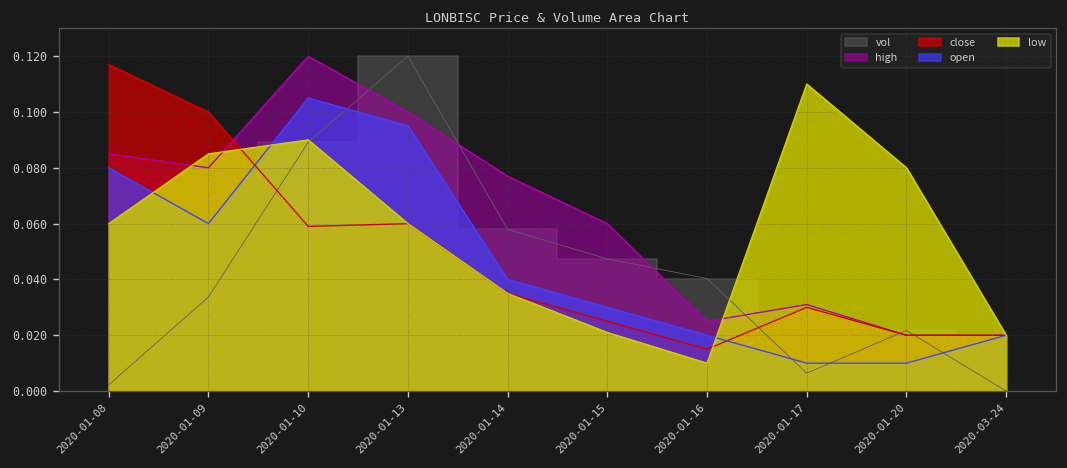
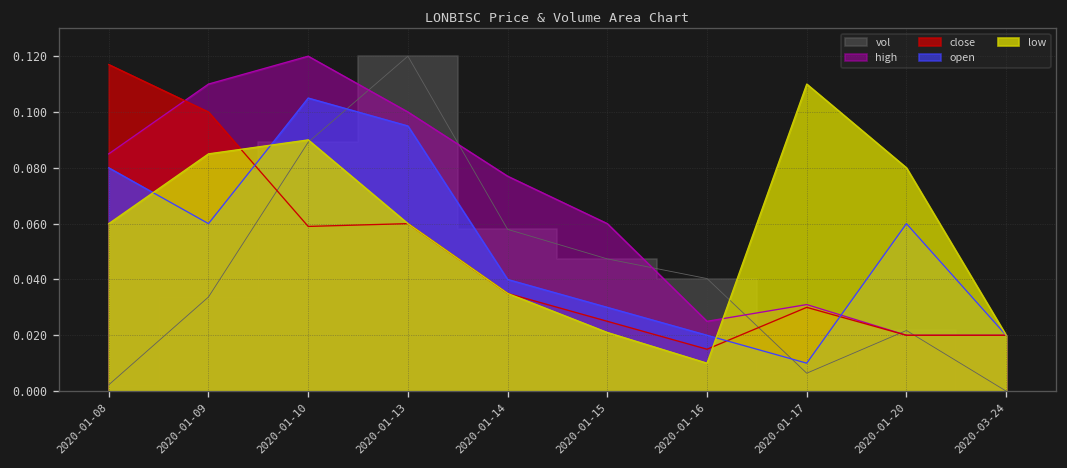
high, 2020-01-09: 0.08 -> 0.11
open, 2020-01-20: 0.01 -> 0.06
